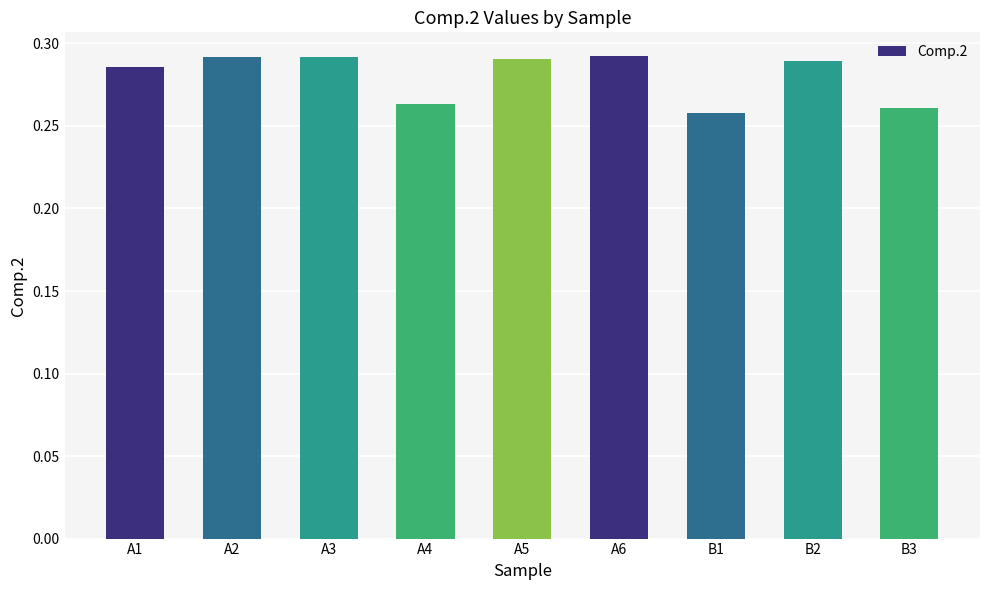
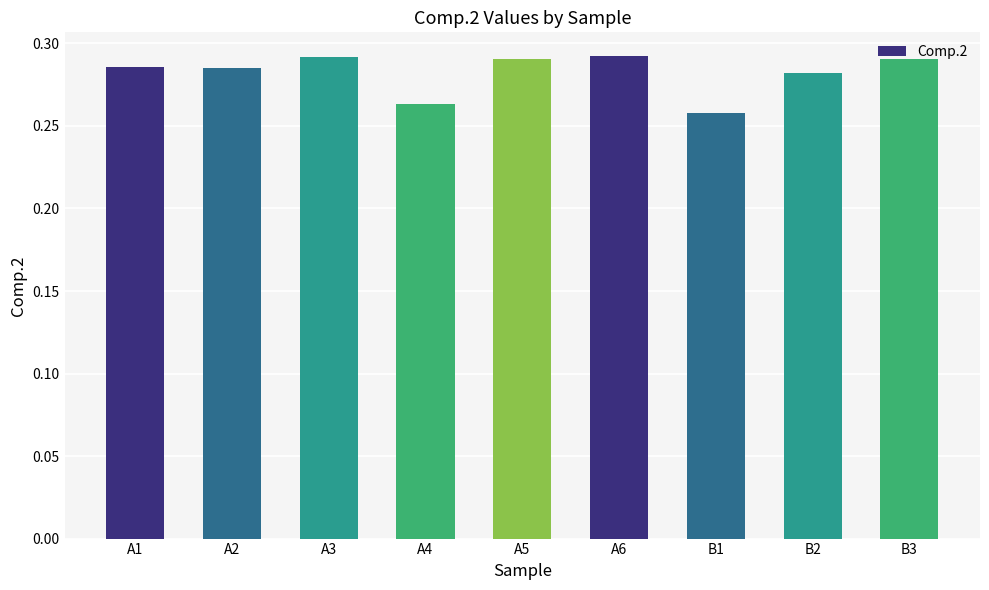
A2: 0.291 -> 0.285
B2: 0.289 -> 0.282
B3: 0.261 -> 0.290
